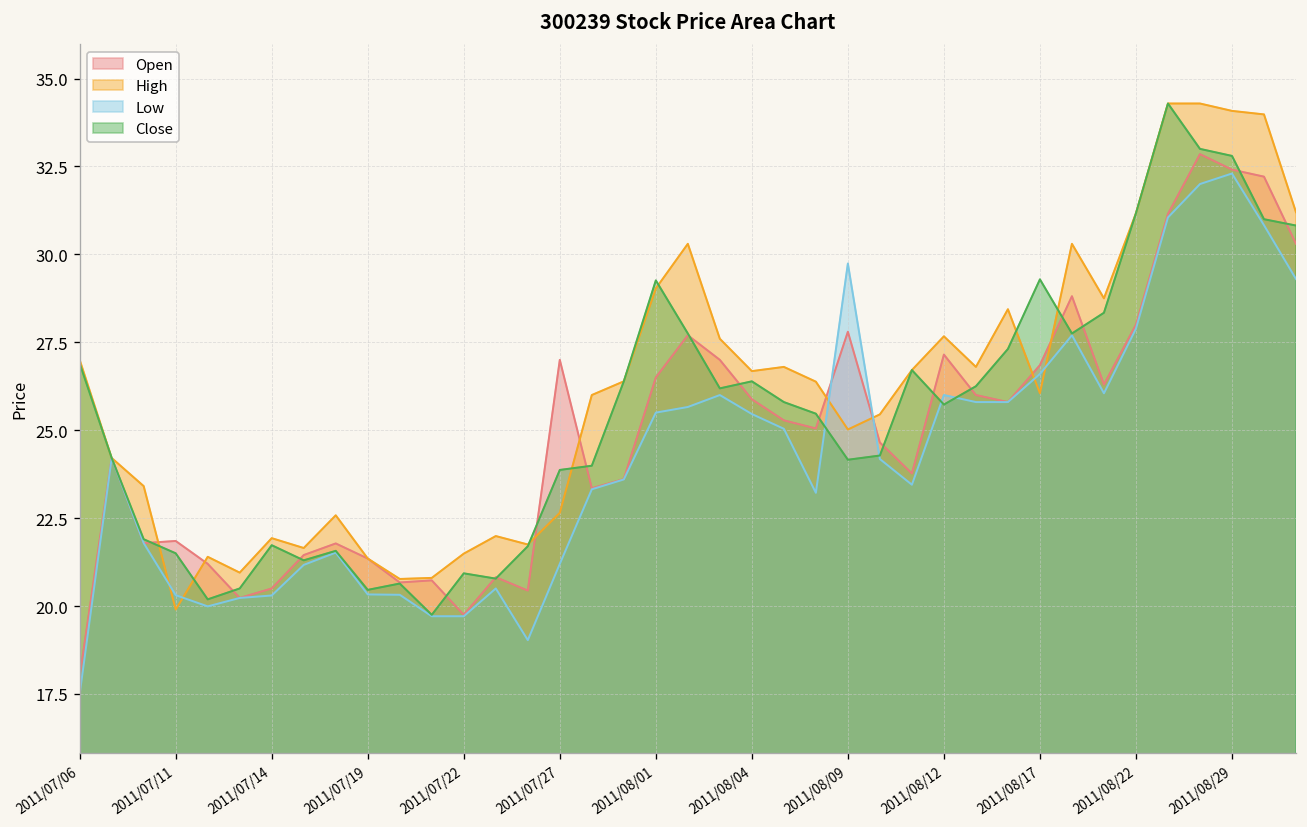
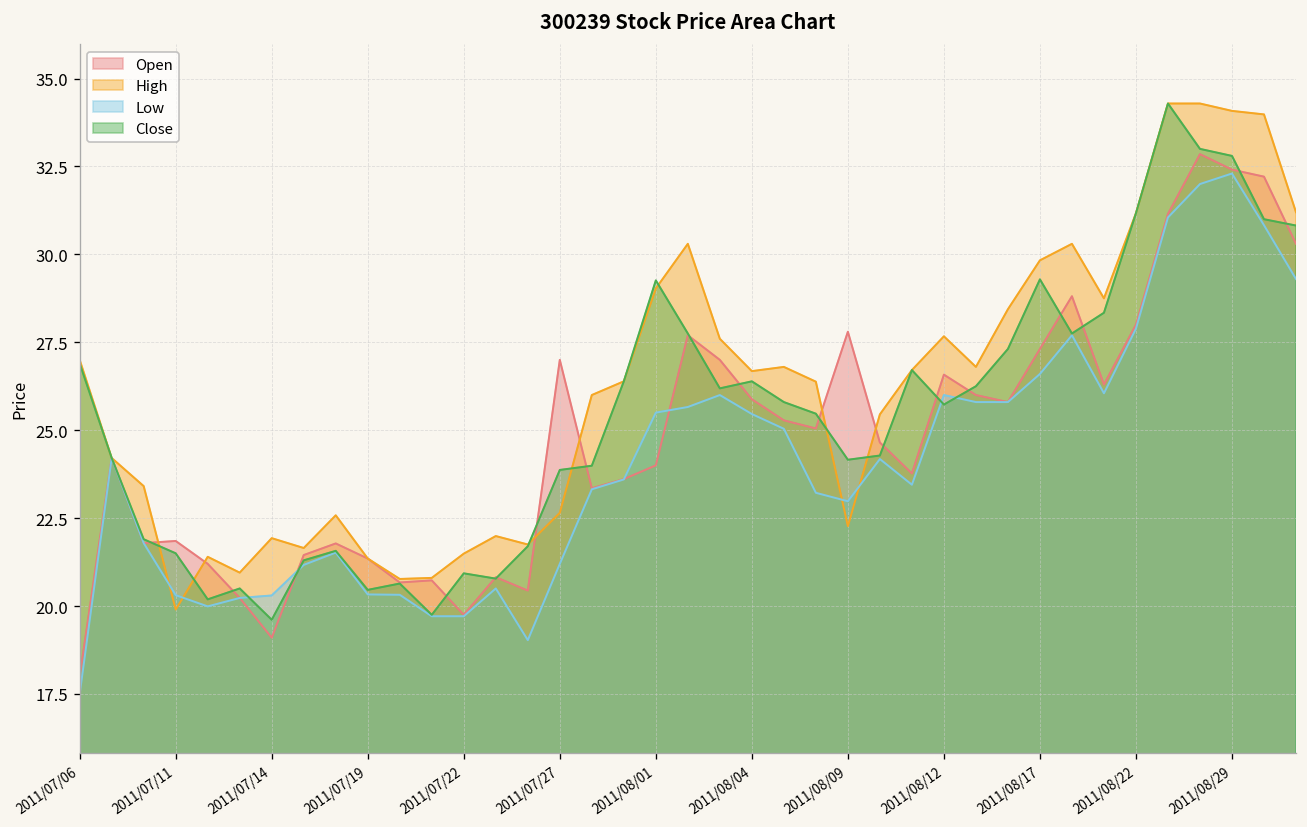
Open, 2011/07/14: 20.5 -> 19.1
Close, 2011/07/14: 21.7 -> 19.6
Open, 2011/08/01: 26.5 -> 24.0
High, 2011/08/09: 25.0 -> 22.3
Low, 2011/08/09: 29.7 -> 23.0
Open, 2011/08/12: 27.2 -> 26.6
Open, 2011/08/17: 26.9 -> 27.3
High, 2011/08/17: 26.1 -> 29.8
